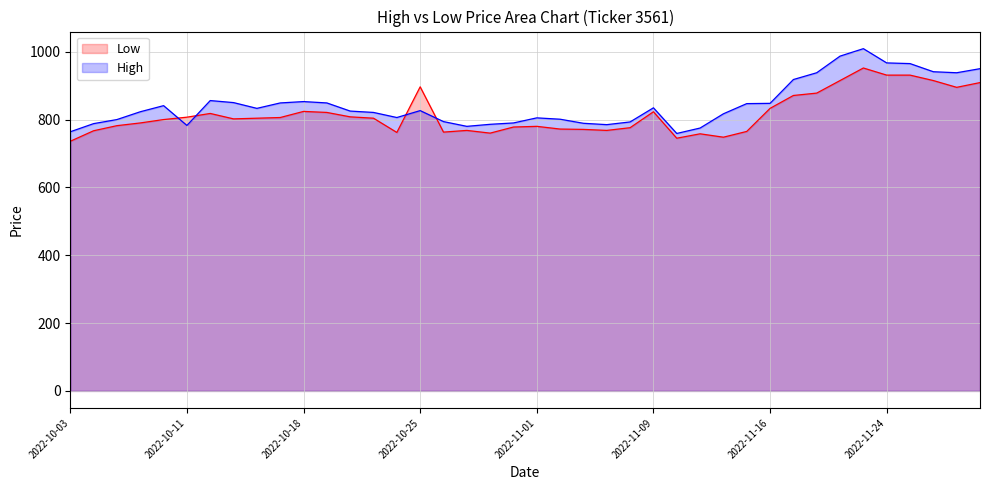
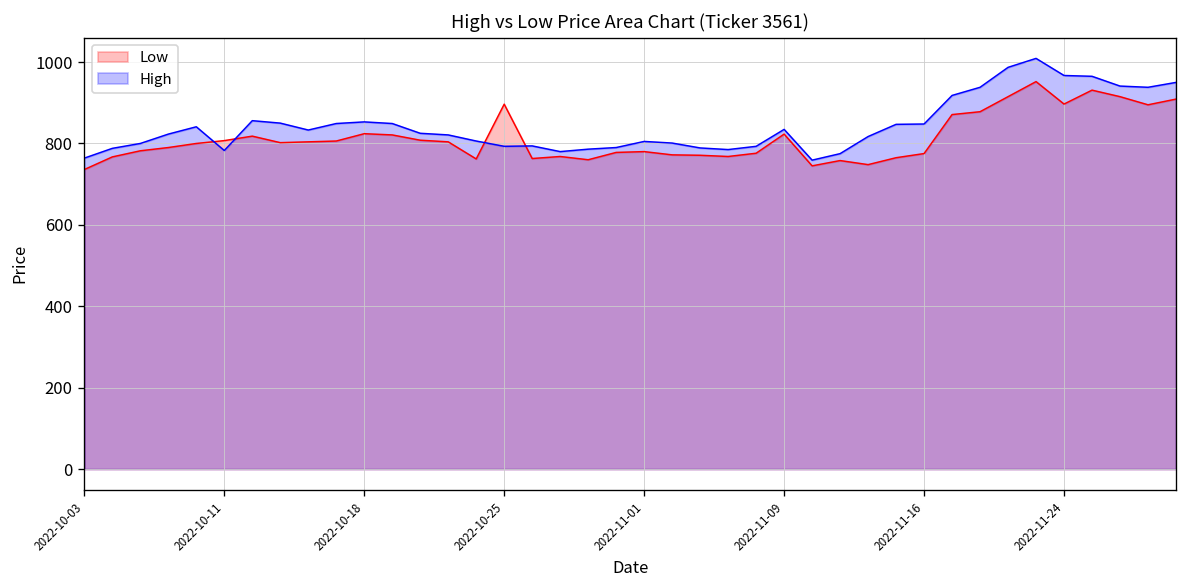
High, 2022-10-25: 830 -> 790
Low, 2022-11-16: 830 -> 780
Low, 2022-11-24: 930 -> 900
